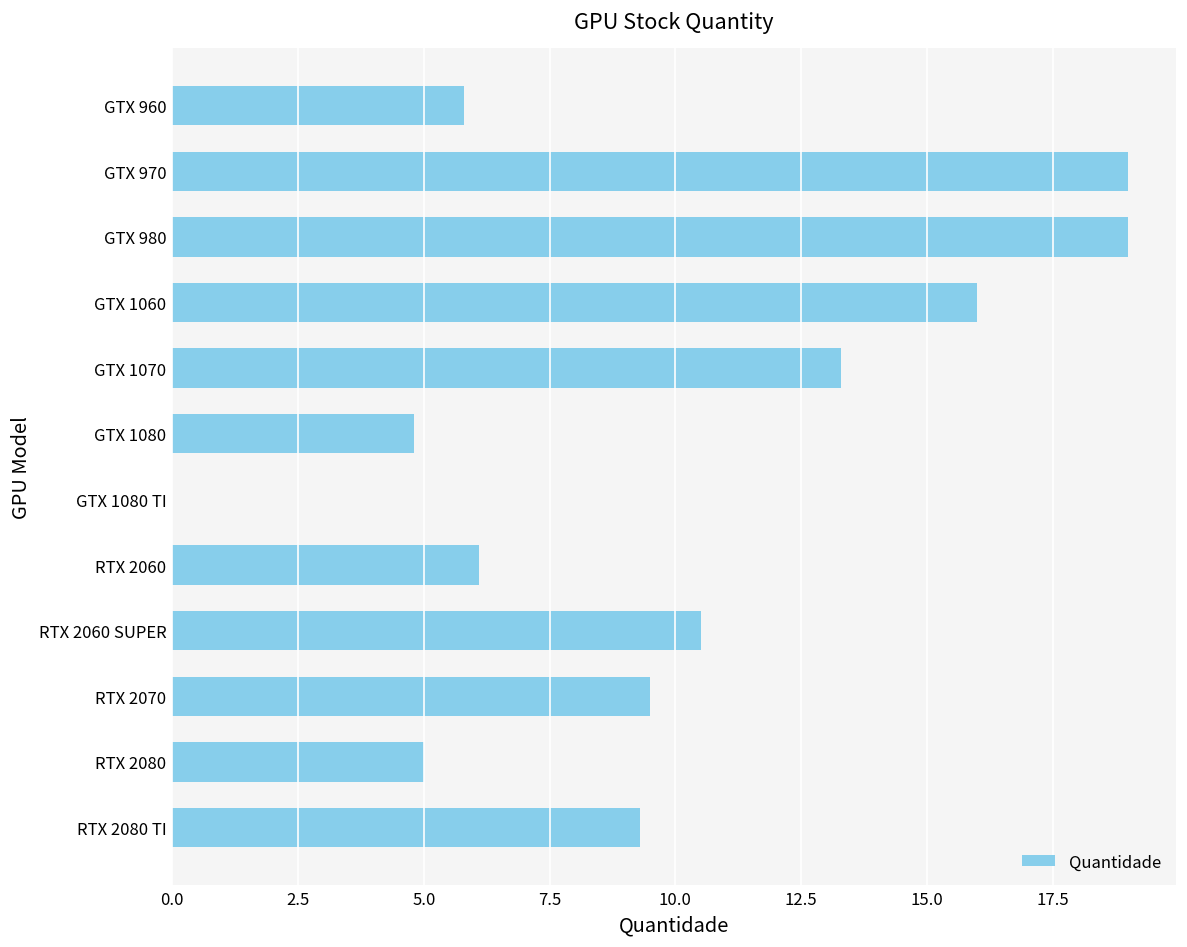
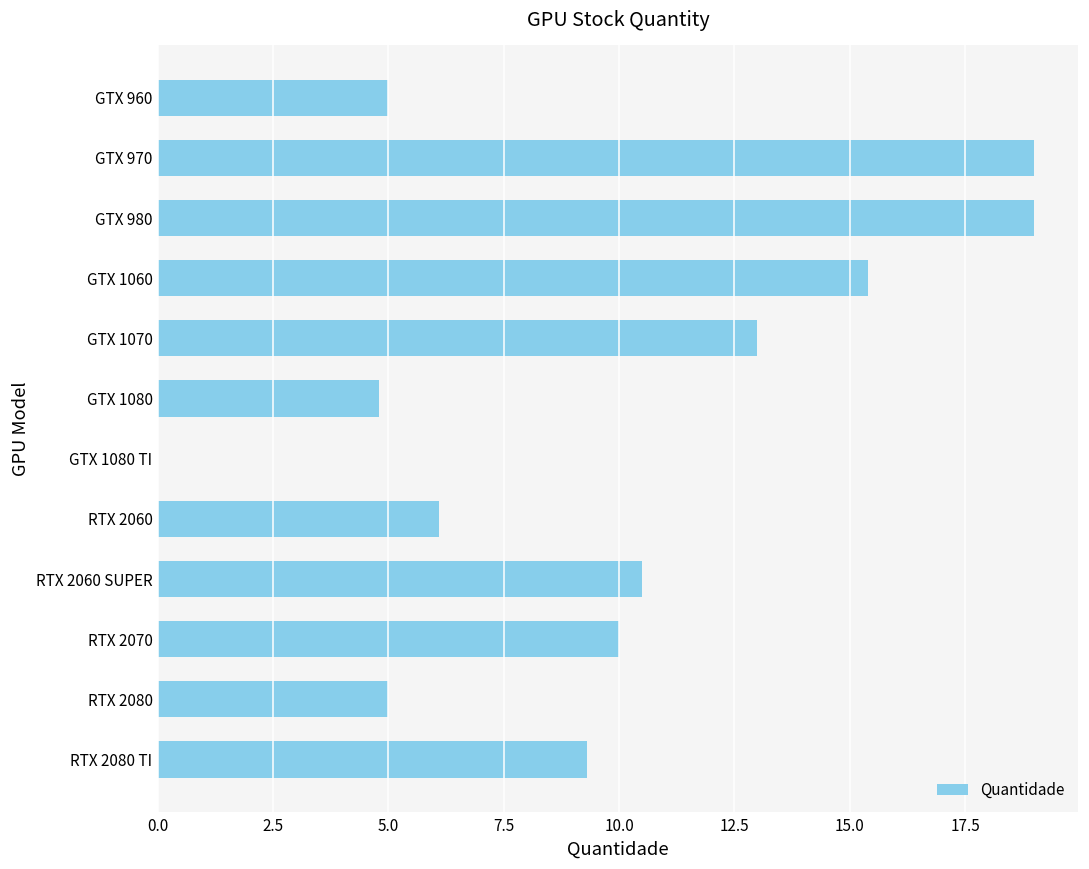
GTX 960: 5.8 -> 5.0
GTX 1060: 16.0 -> 15.4
GTX 1070: 13.3 -> 13.0
RTX 2070: 9.5 -> 10.0
